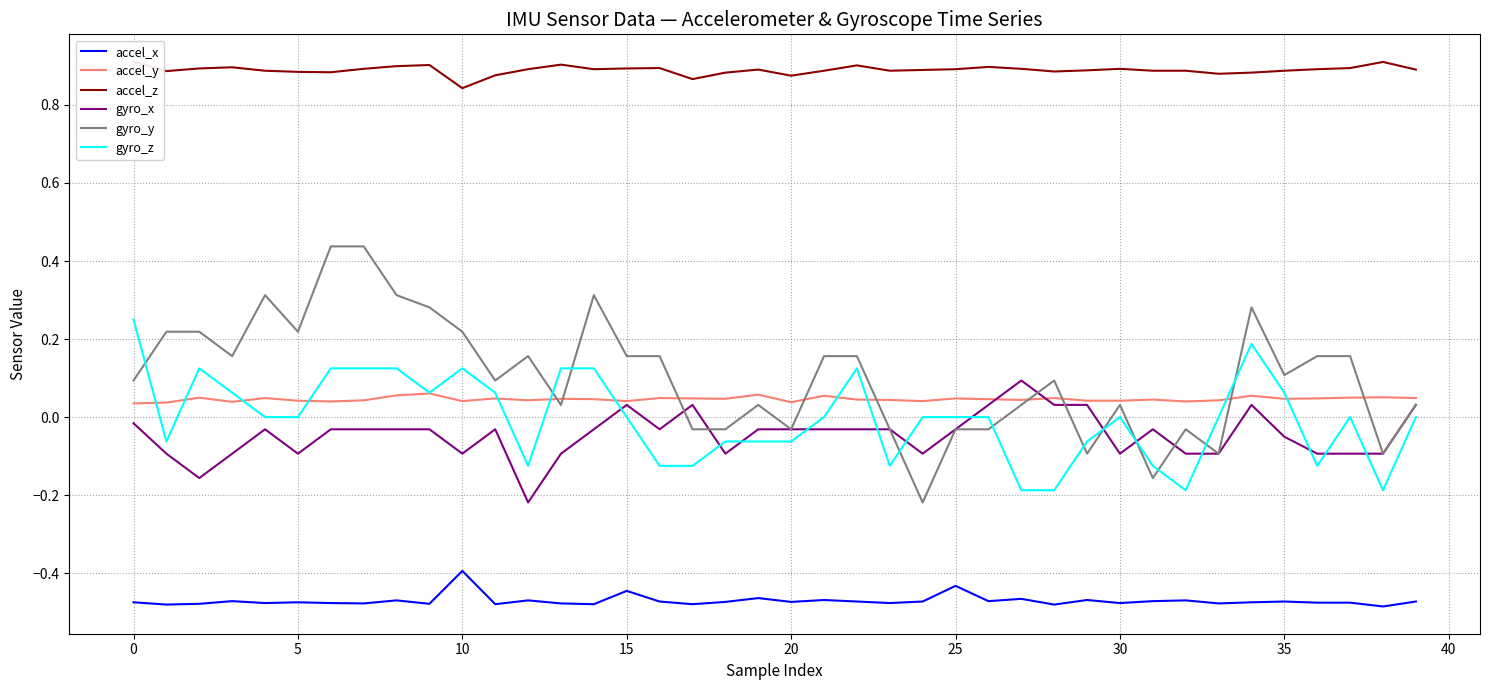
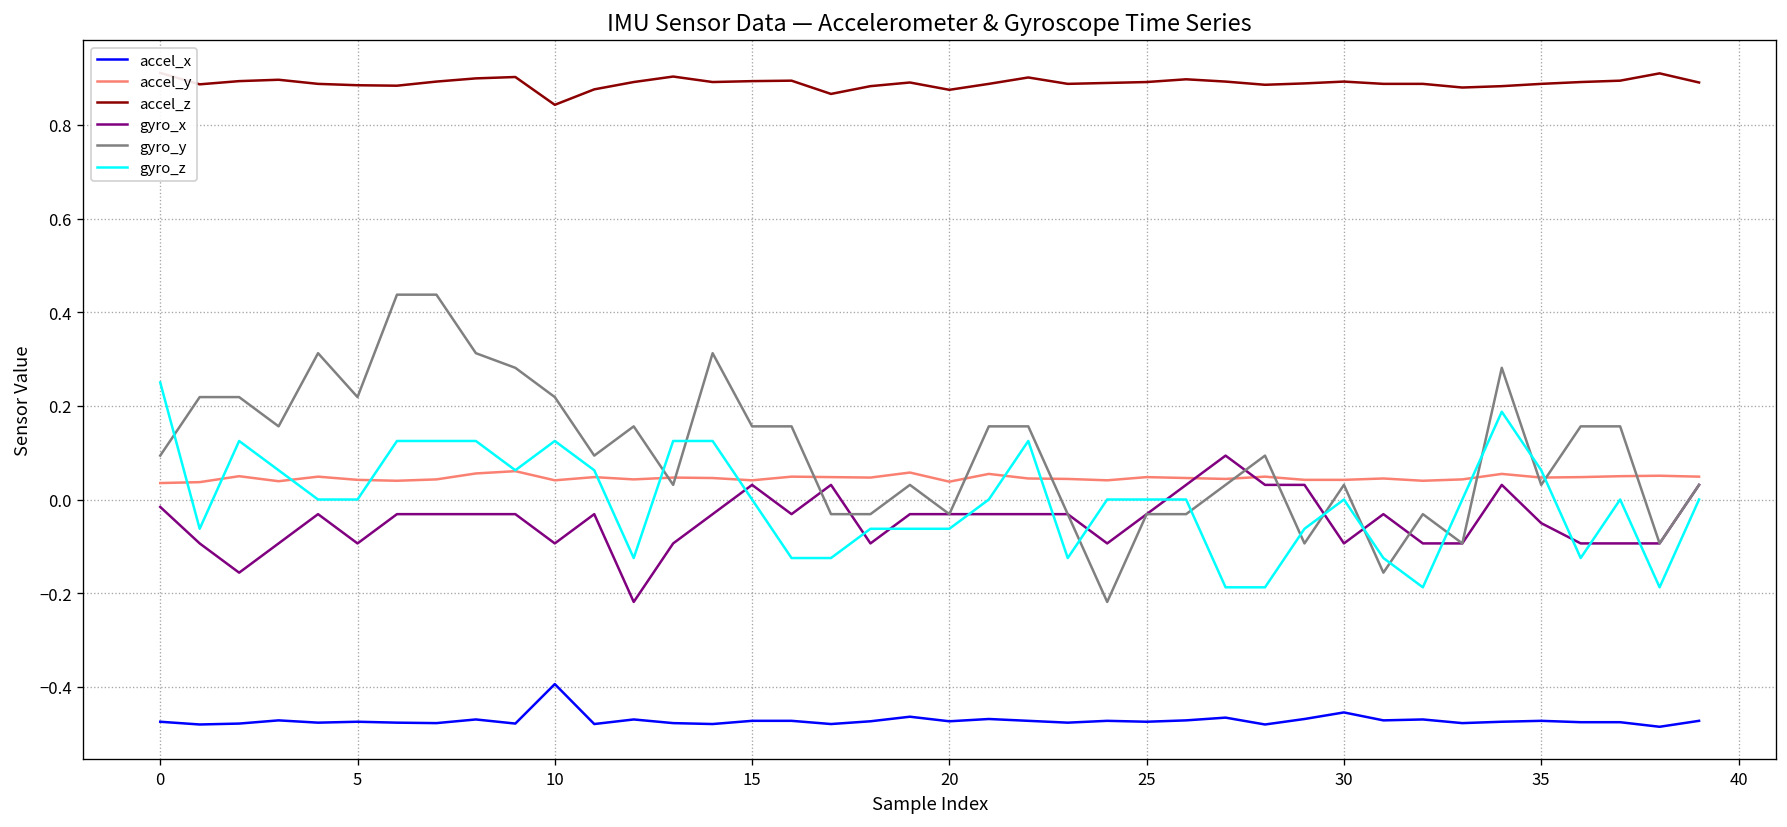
accel_x, 15: -0.45 -> -0.47
accel_x, 25: -0.43 -> -0.47
accel_x, 30: -0.48 -> -0.45
gyro_y, 35: 0.11 -> 0.03
